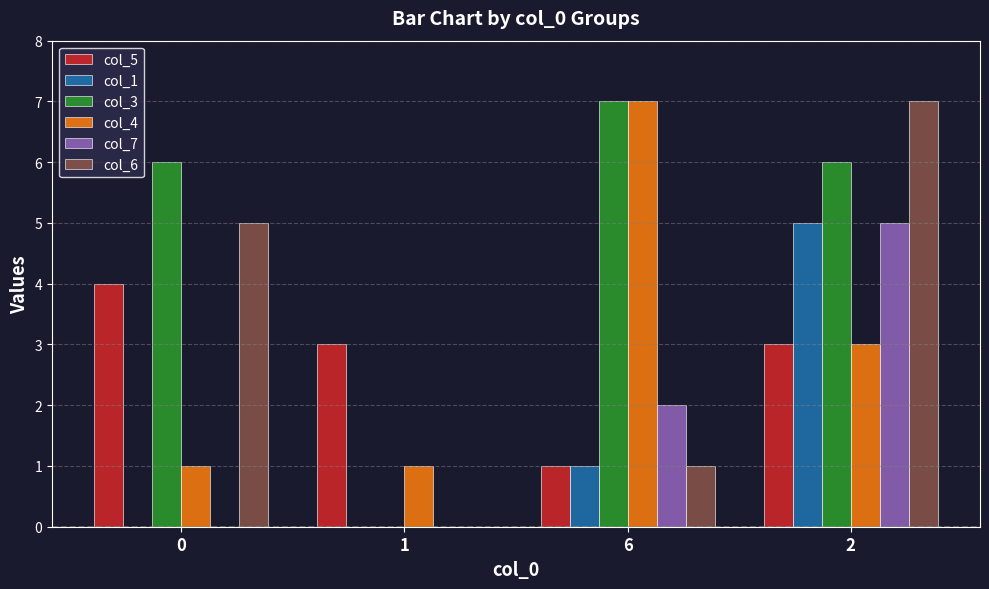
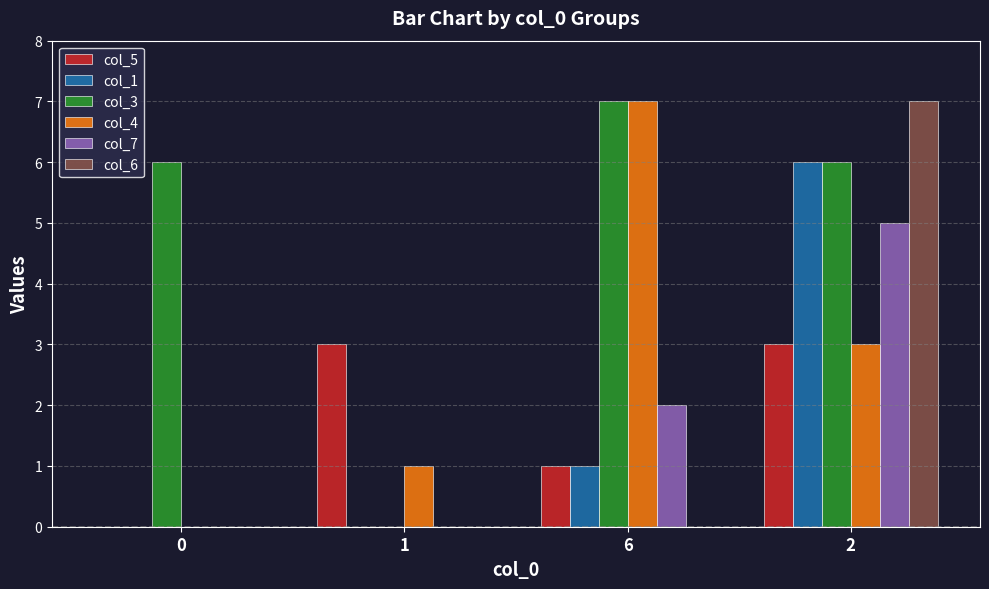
col_5, 0: 4 -> 0
col_4, 0: 1 -> 0
col_6, 0: 5 -> 0
col_6, 6: 1 -> 0
col_1, 2: 5 -> 6
